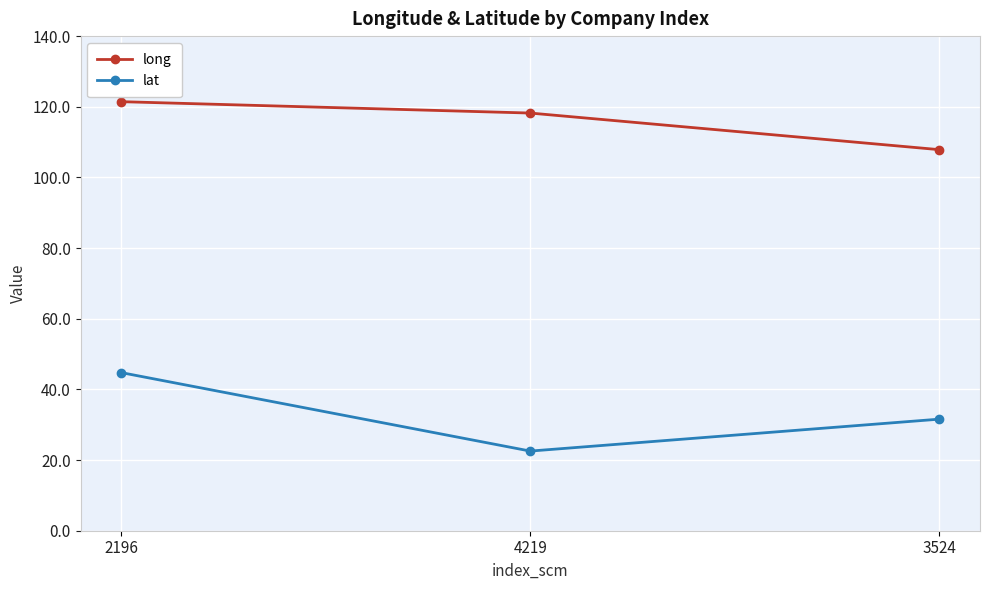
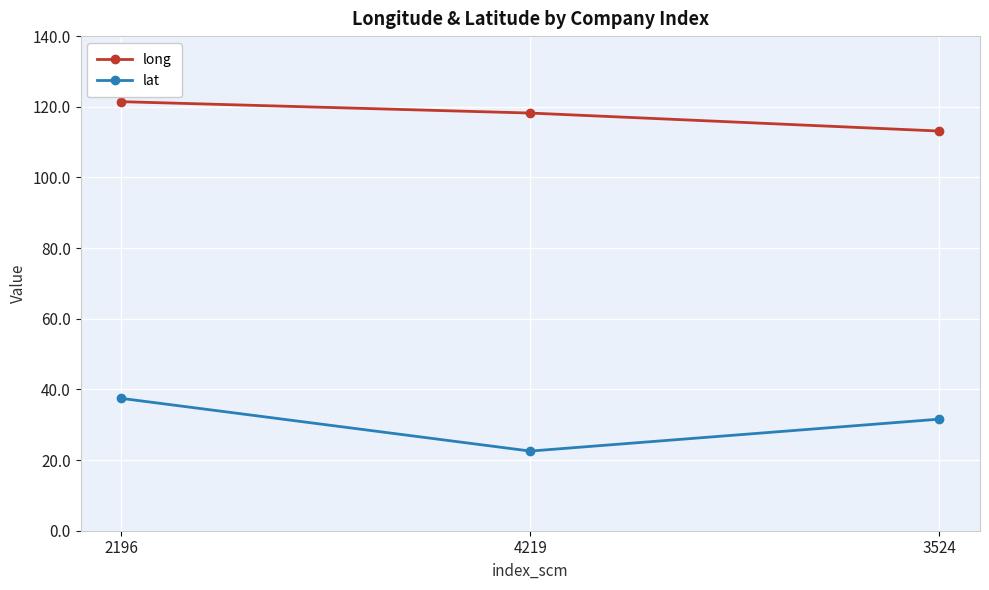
lat, 2196: 45 -> 37
long, 3524: 108 -> 113
